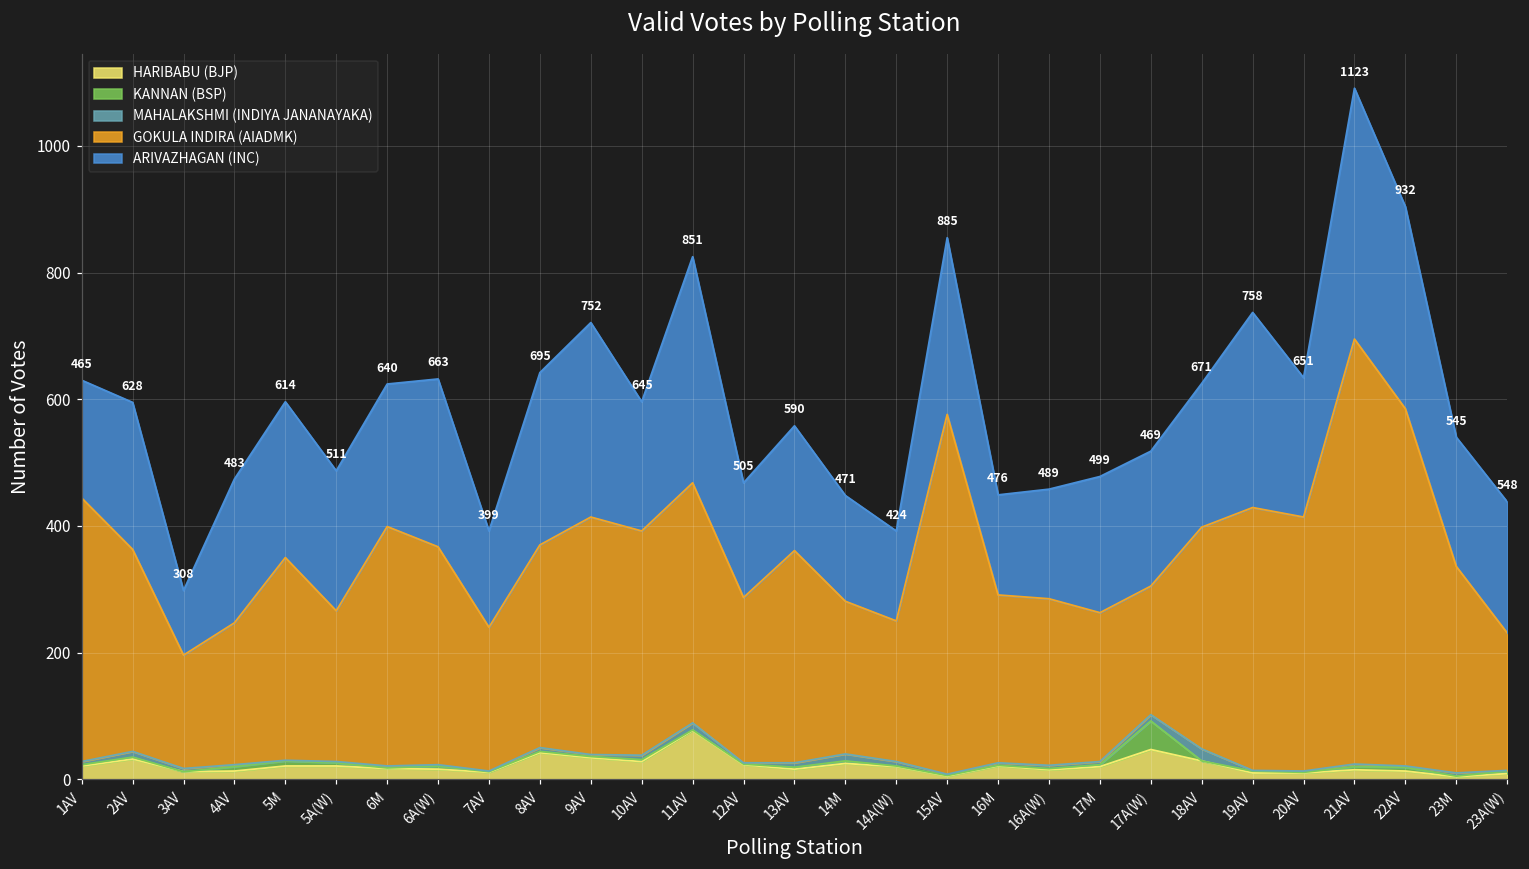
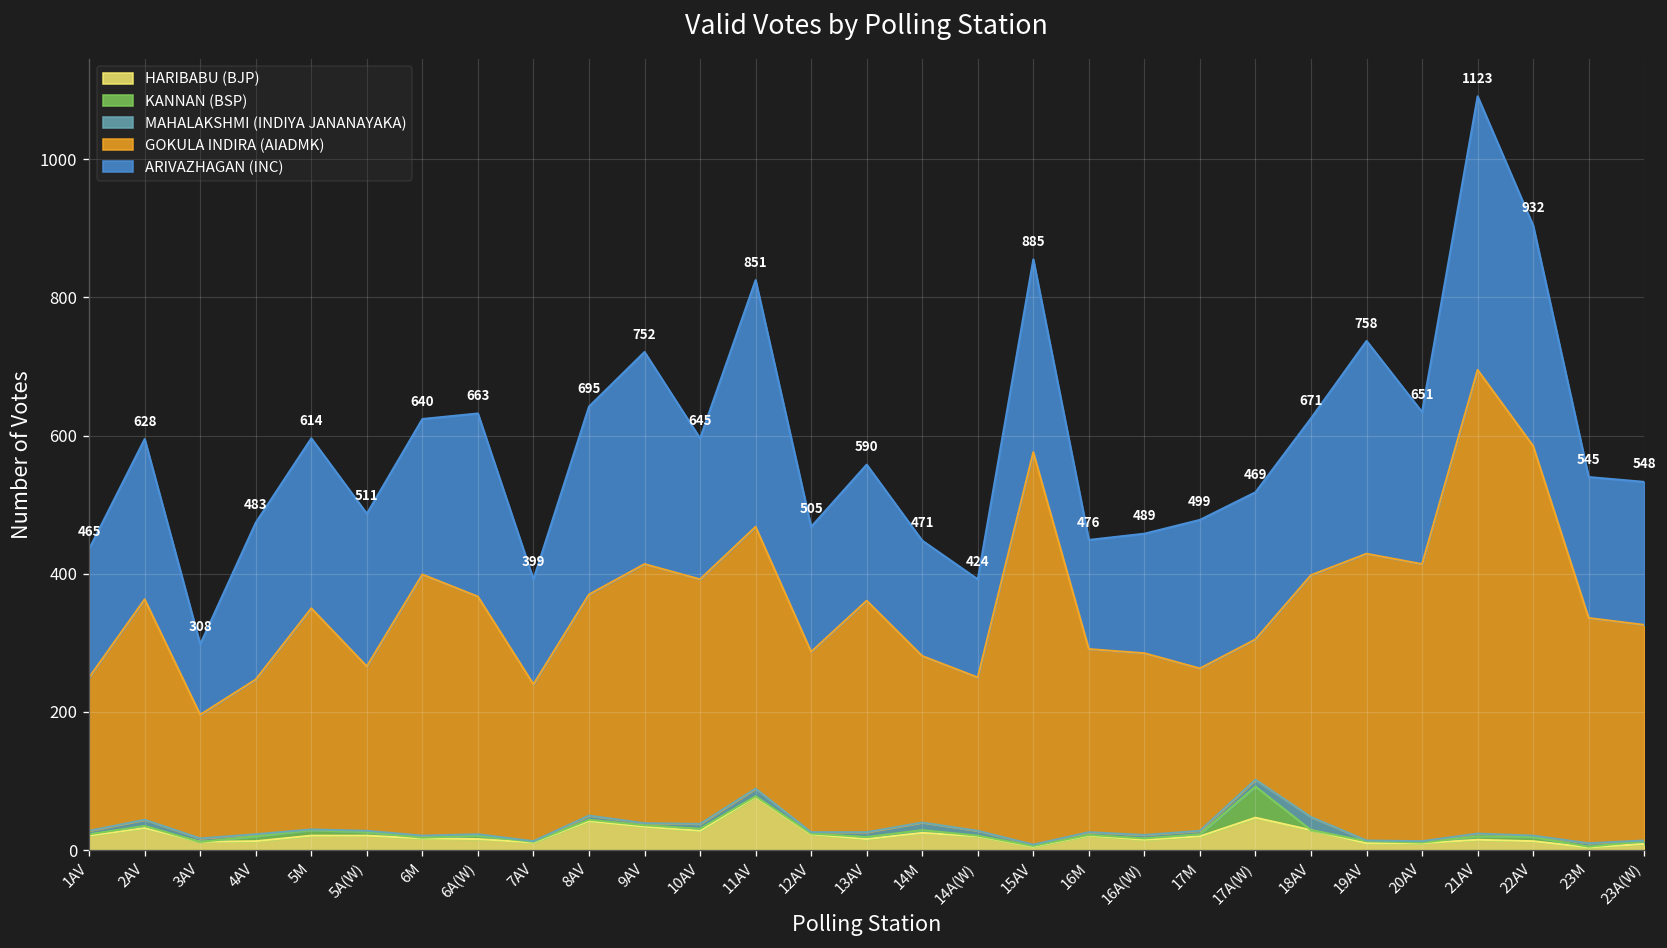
GOKULA INDIRA (AIADMK), 1AV: 420 -> 220
GOKULA INDIRA (AIADMK), 23A(W): 220 -> 310
